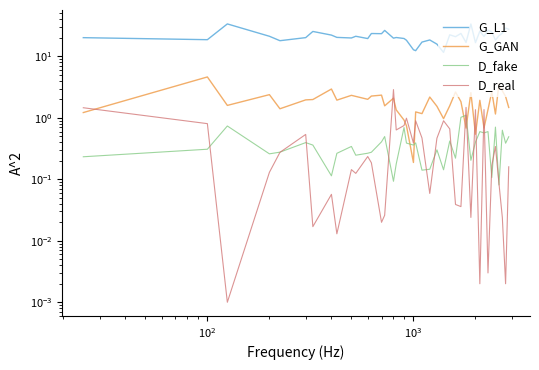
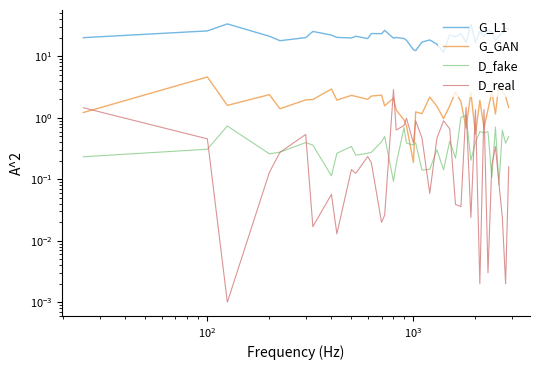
G_L1, 10^2: 19 -> 26
D_real, 10^2: 0.8 -> 0.5
